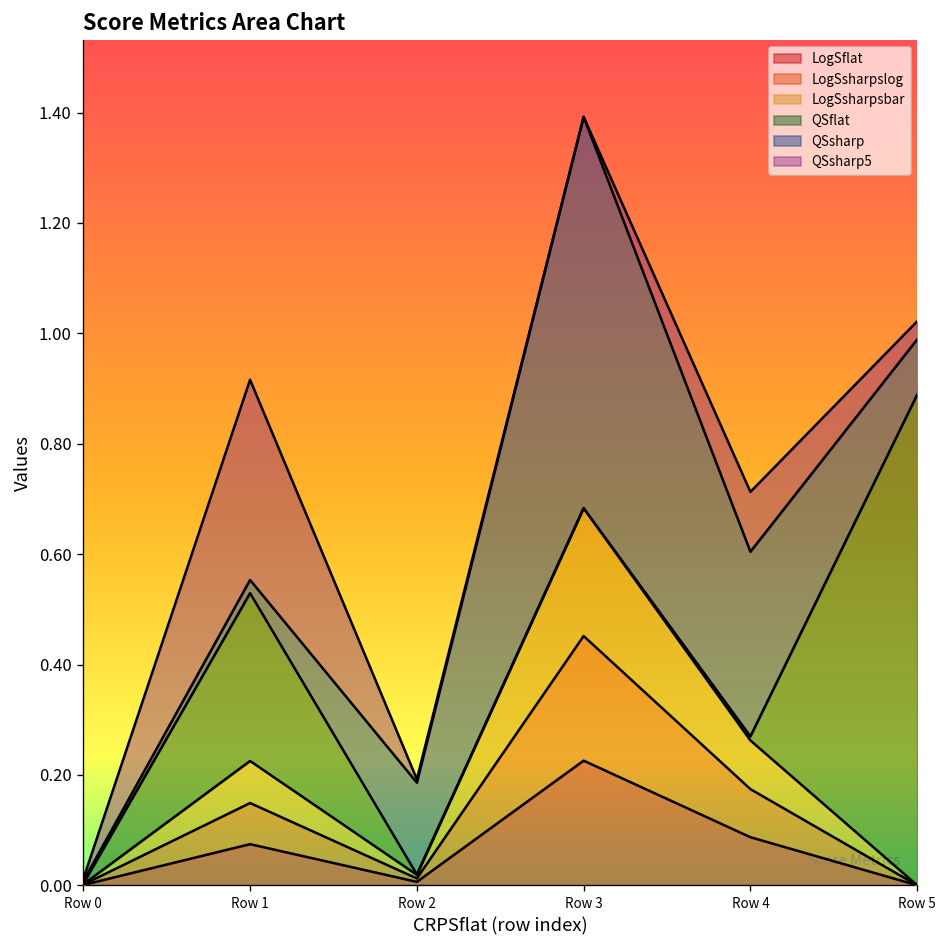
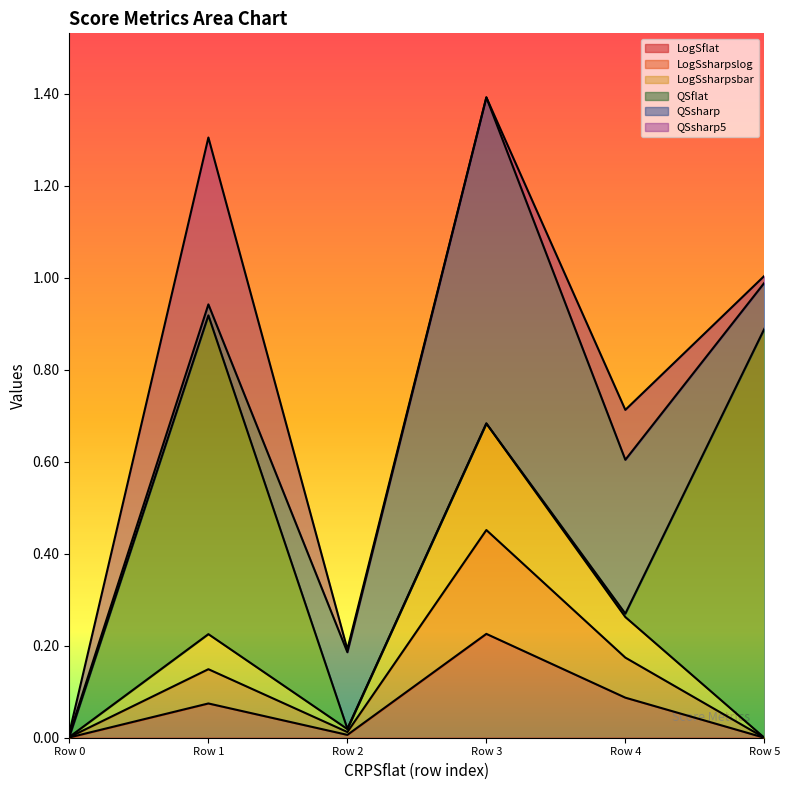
QSflat, Row 1: 0.30 -> 0.69
QSsharp5, Row 5: 0.03 -> 0.02
